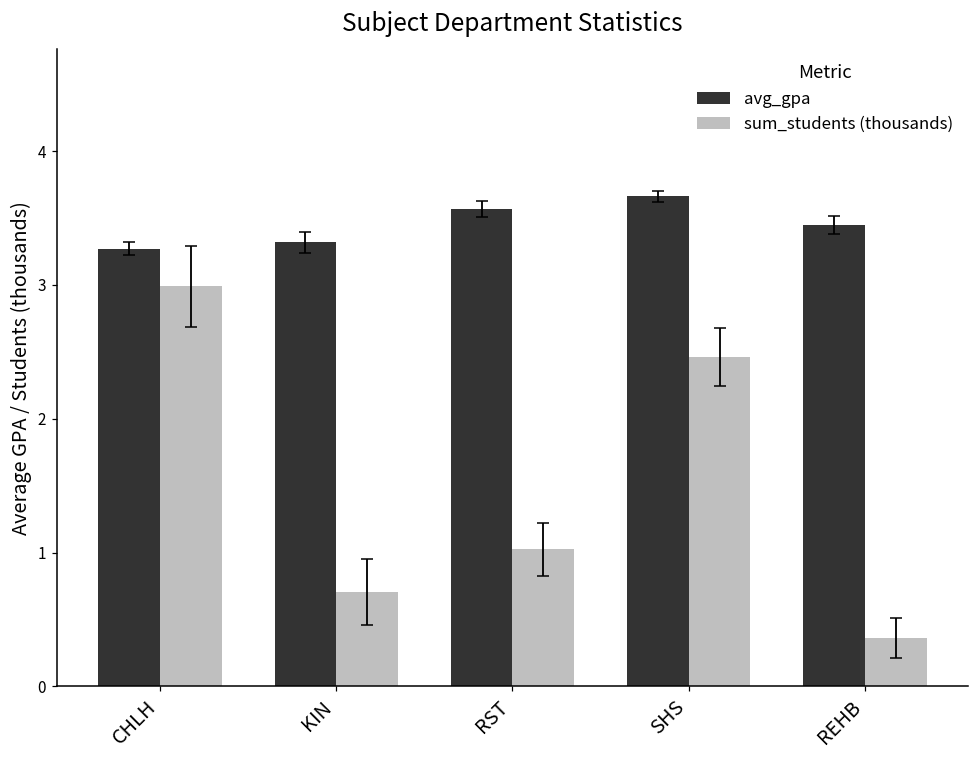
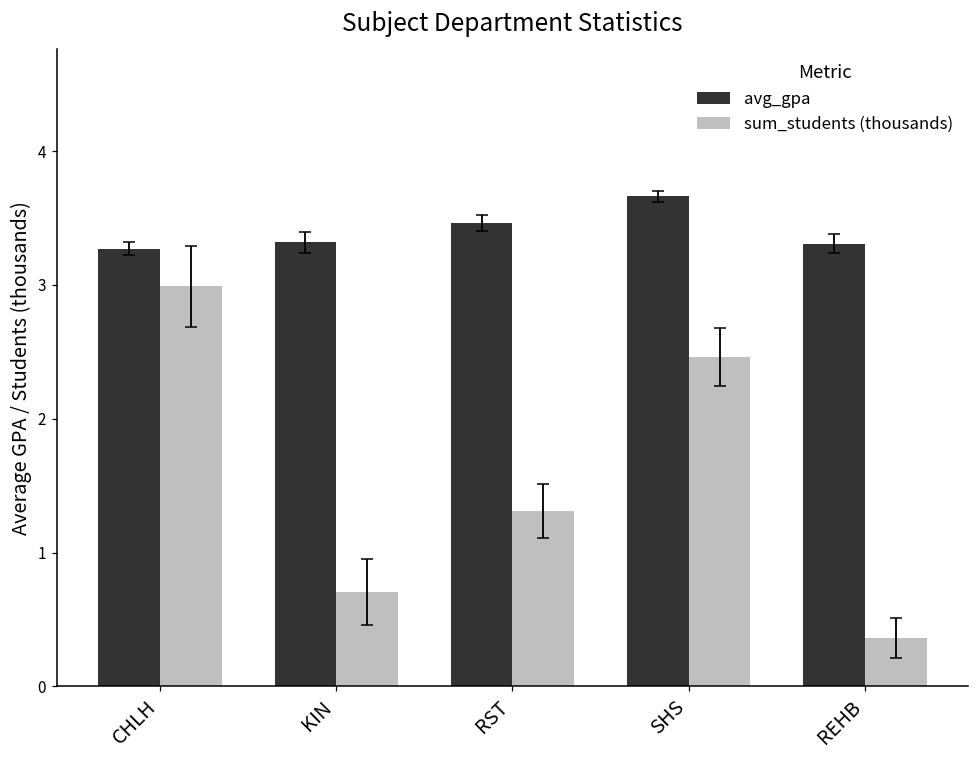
avg_gpa, RST: 3.57 -> 3.46
sum_students (thousands), RST: 1.02 -> 1.31
avg_gpa, REHB: 3.45 -> 3.31
